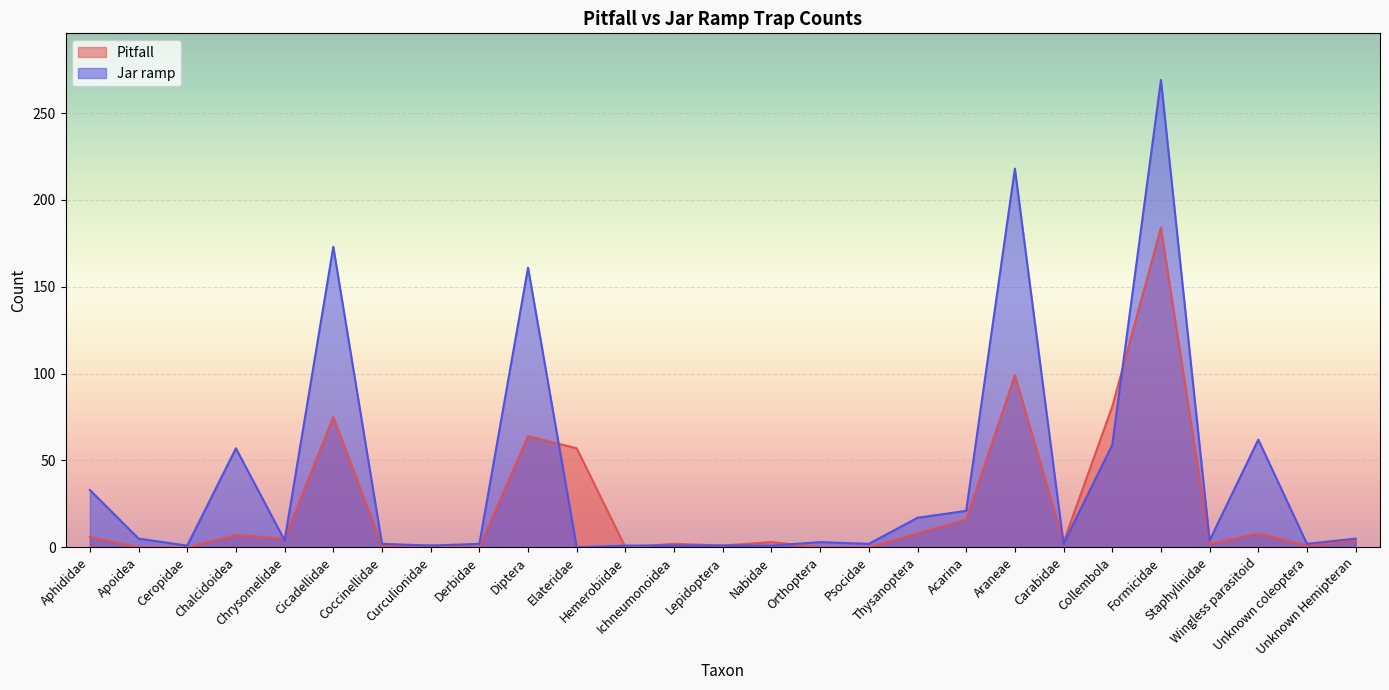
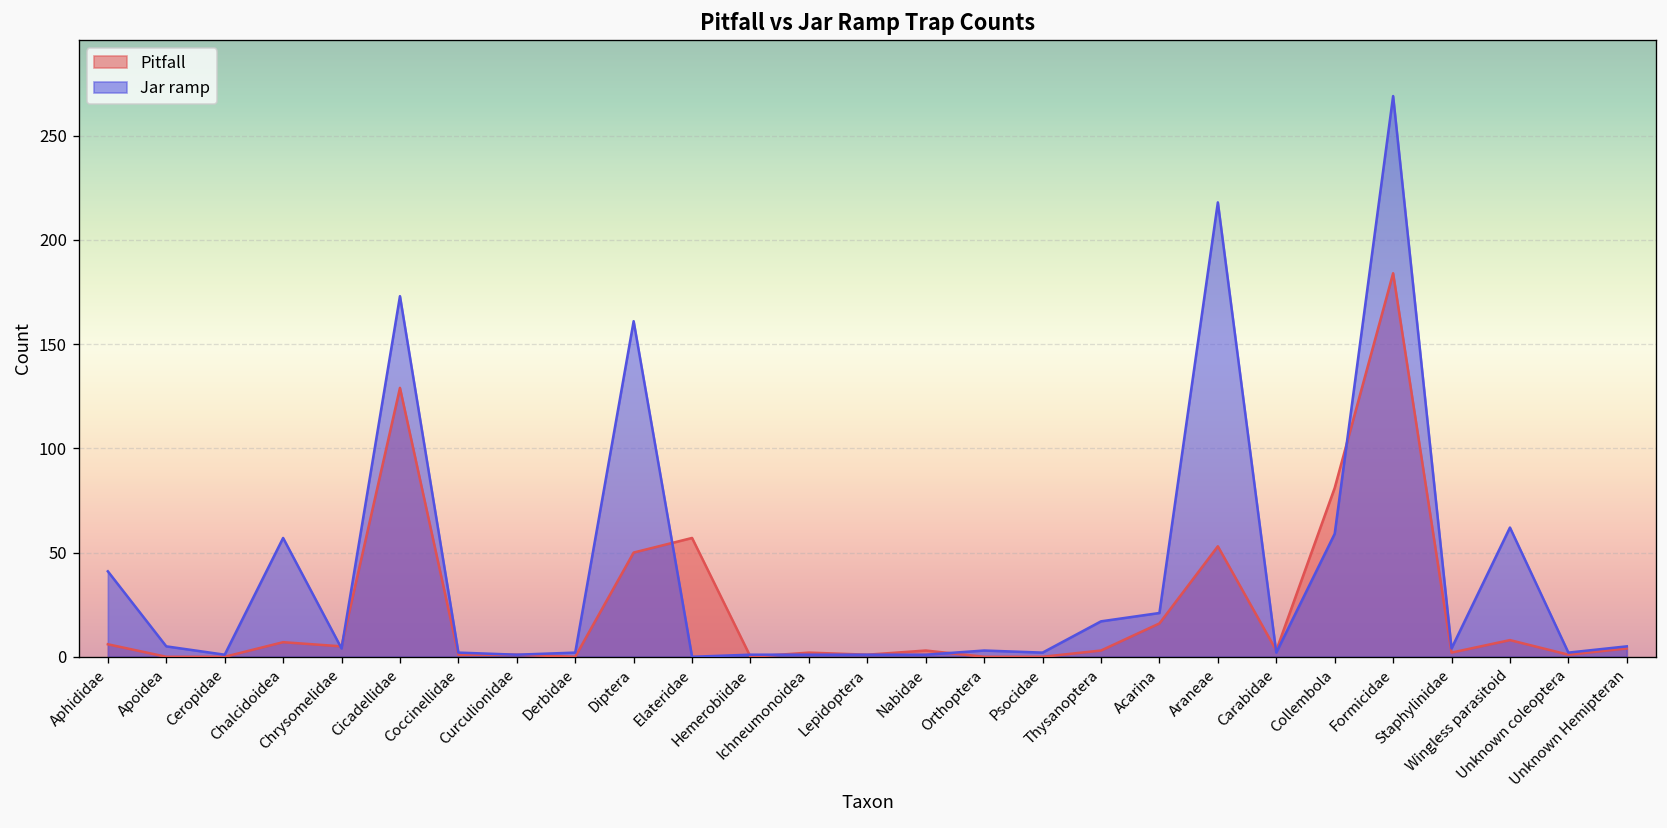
Jar ramp, Aphididae: 33 -> 41
Pitfall, Cicadellidae: 75 -> 129
Pitfall, Diptera: 64 -> 50
Pitfall, Thysanoptera: 8 -> 3
Pitfall, Araneae: 99 -> 53
